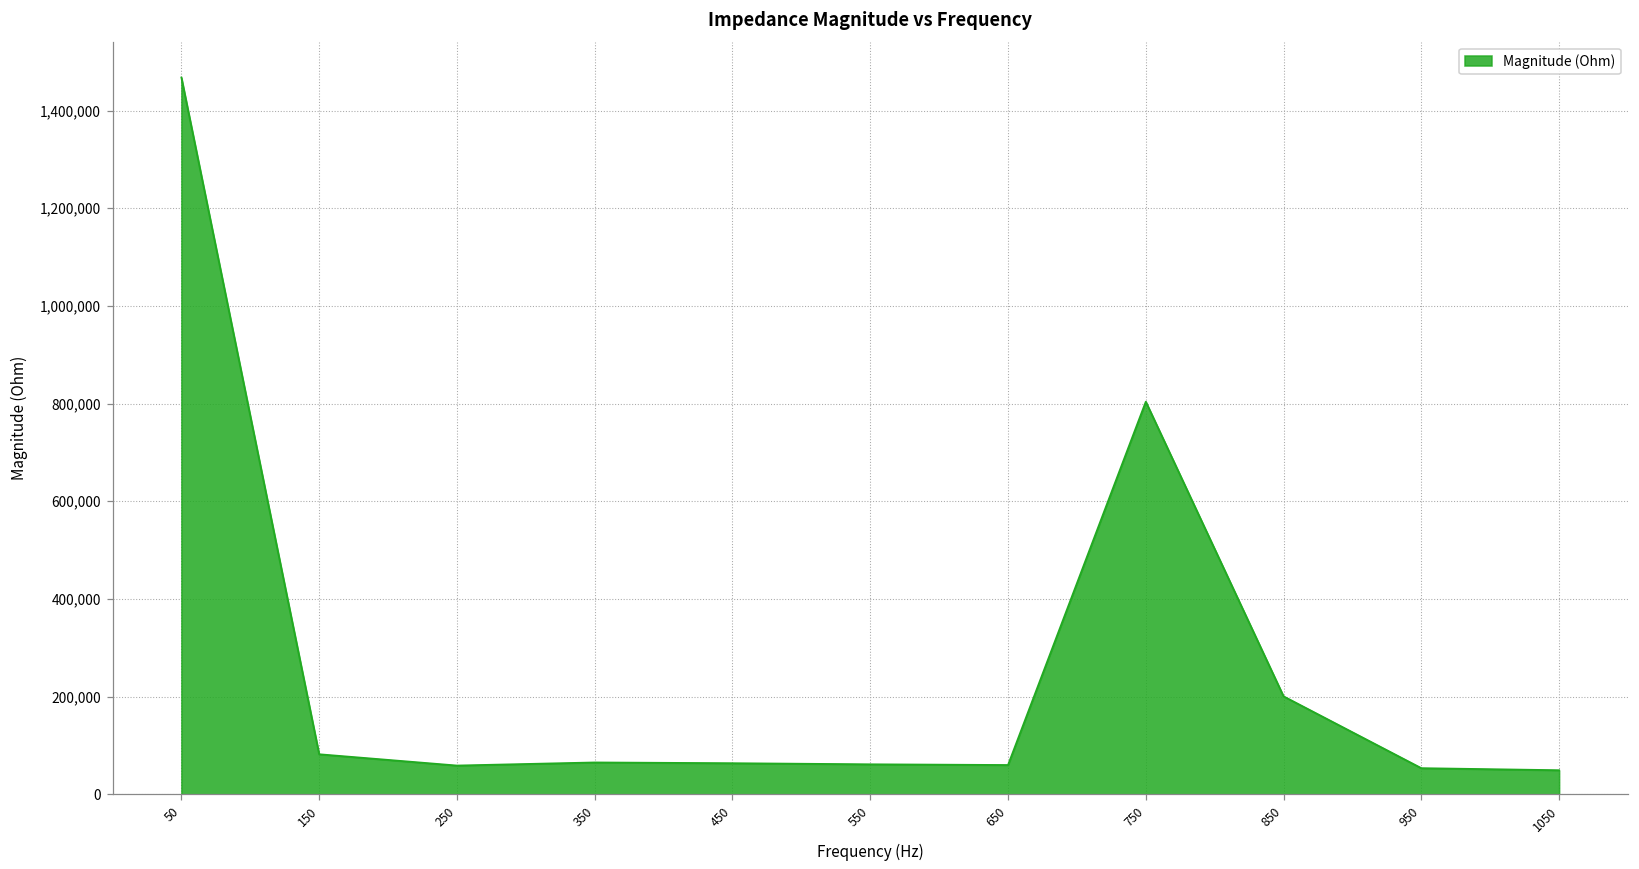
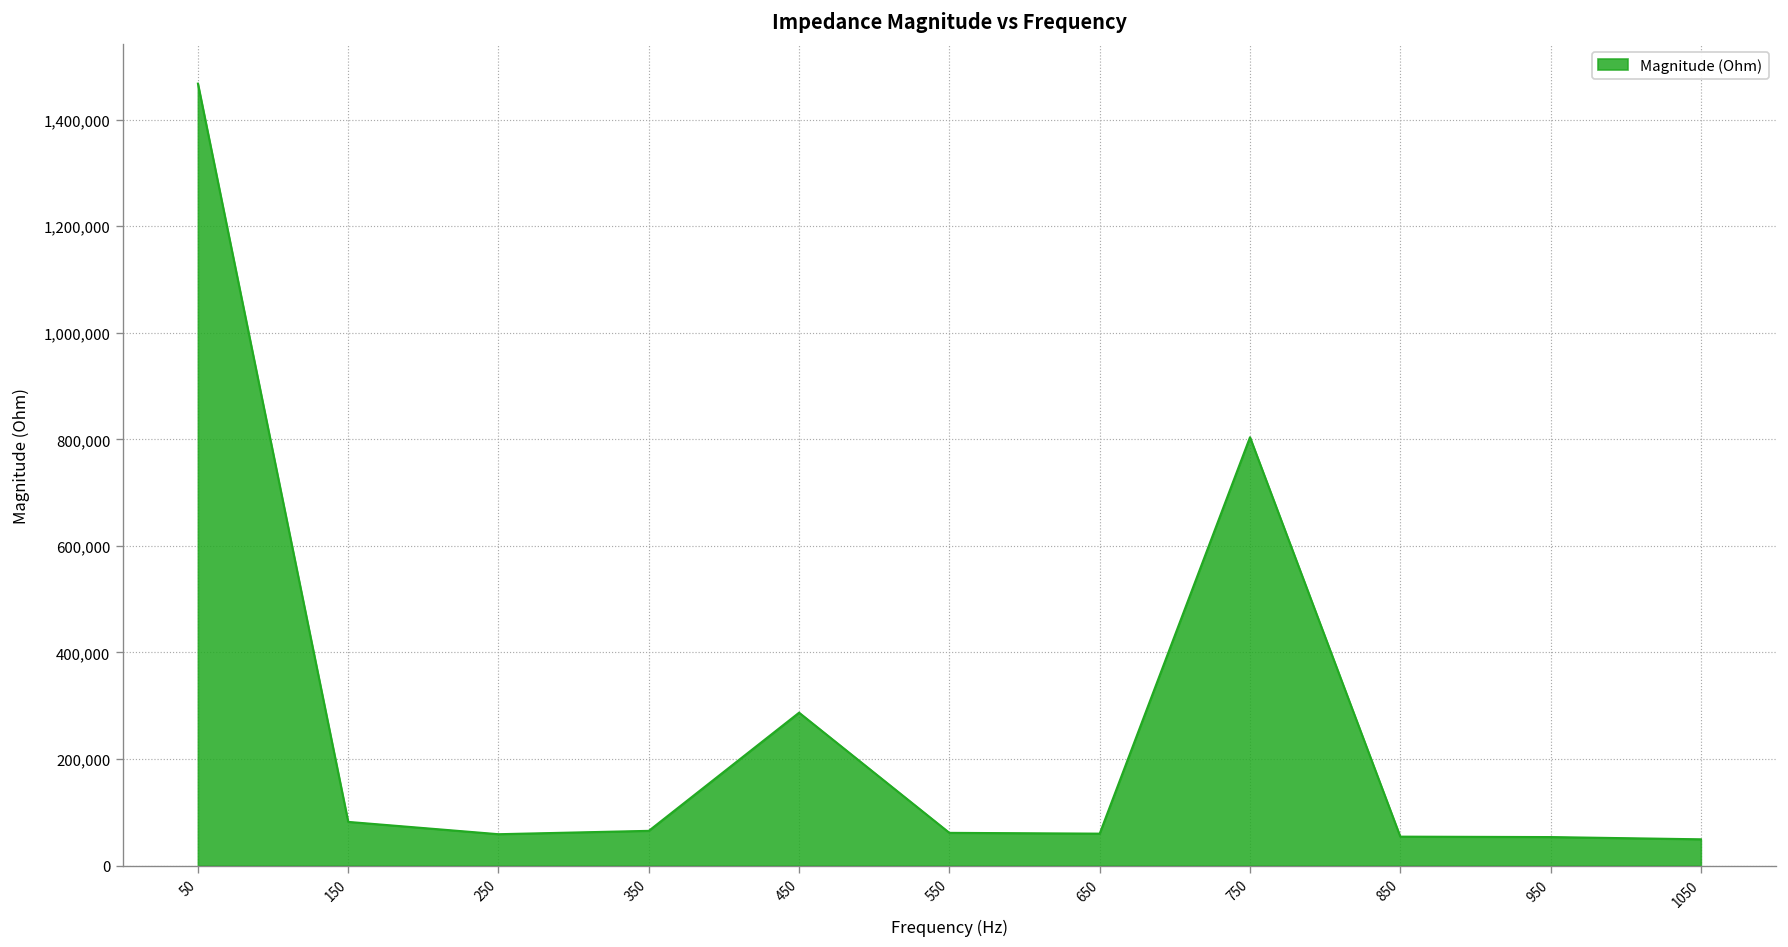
450: 60,000 -> 290,000
850: 200,000 -> 50,000
